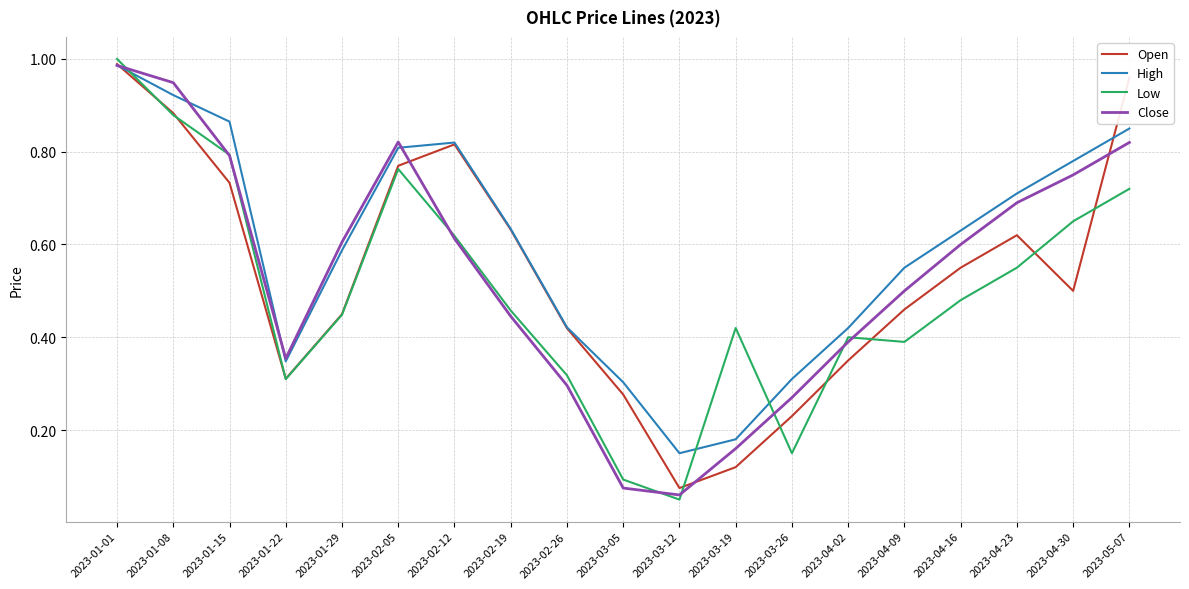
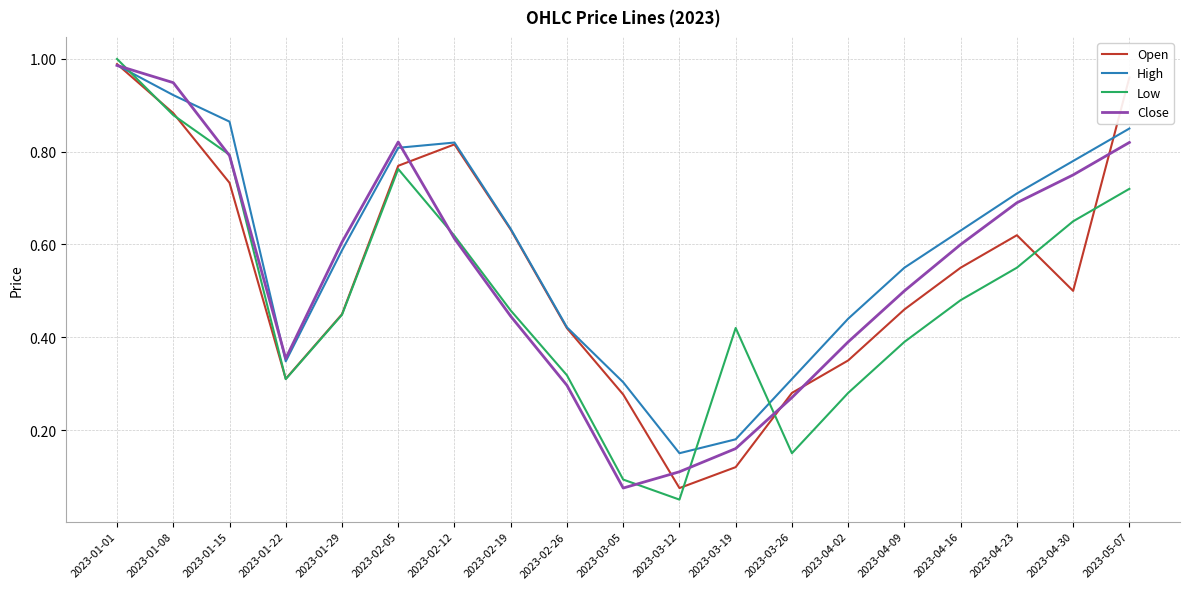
Close, 2023-03-12: 0.06 -> 0.11
Open, 2023-03-26: 0.23 -> 0.28
High, 2023-04-02: 0.42 -> 0.44
Low, 2023-04-02: 0.40 -> 0.28
